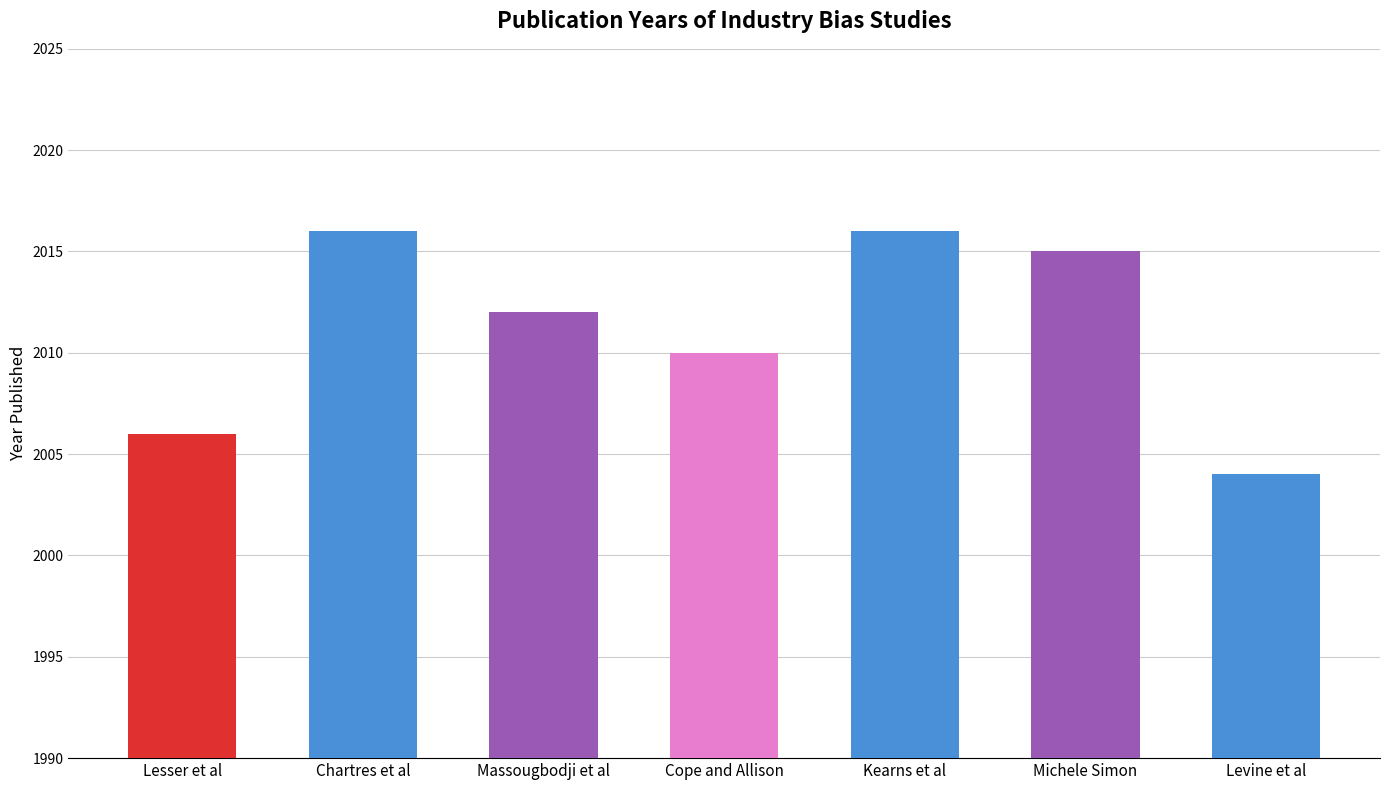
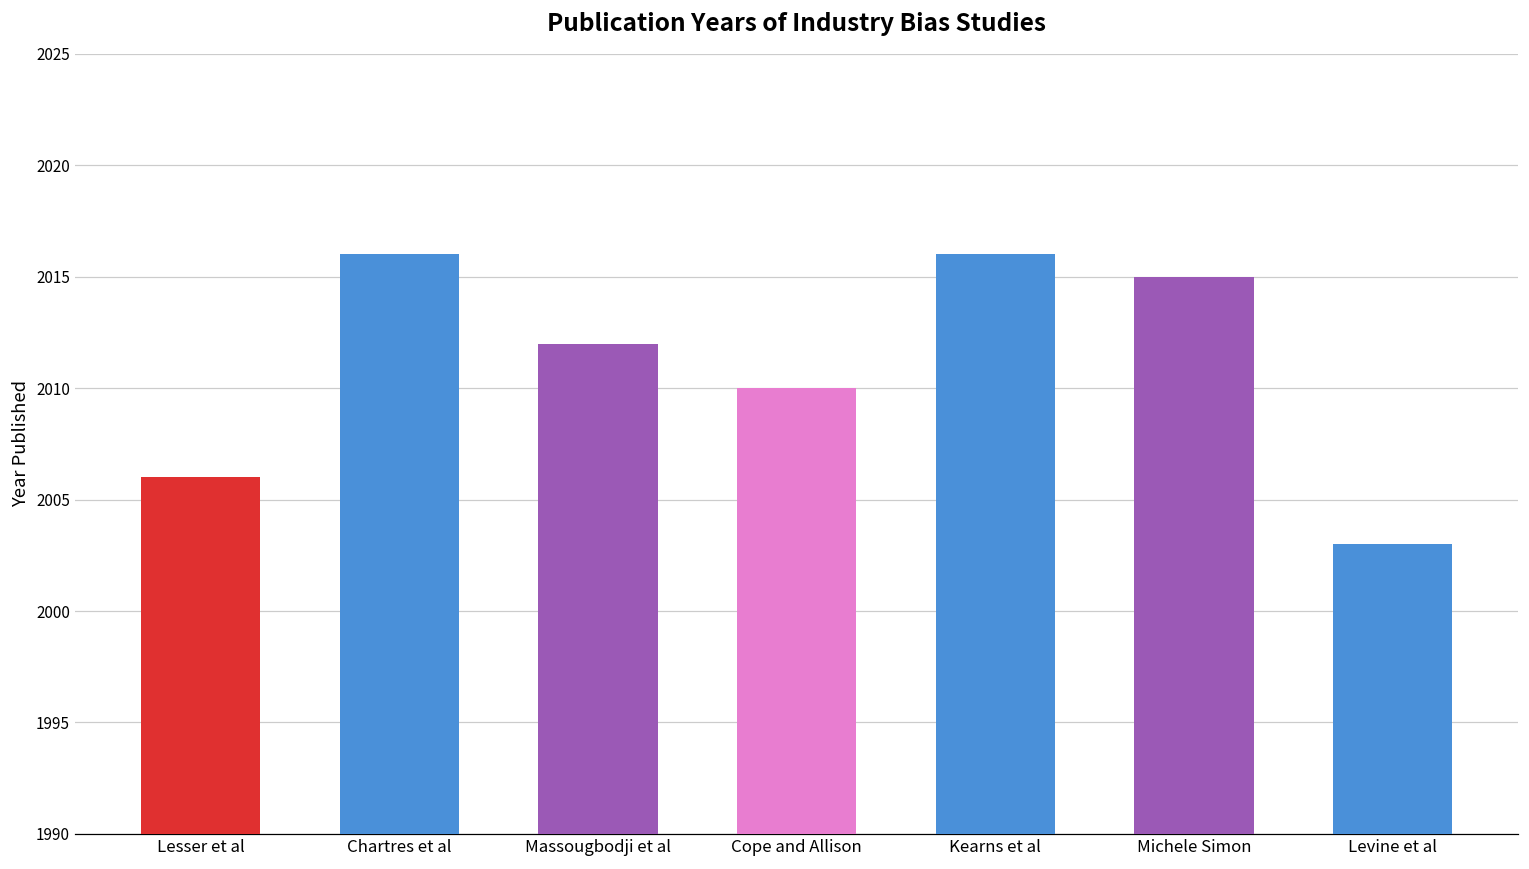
Levine et al: 2004 -> 2003
